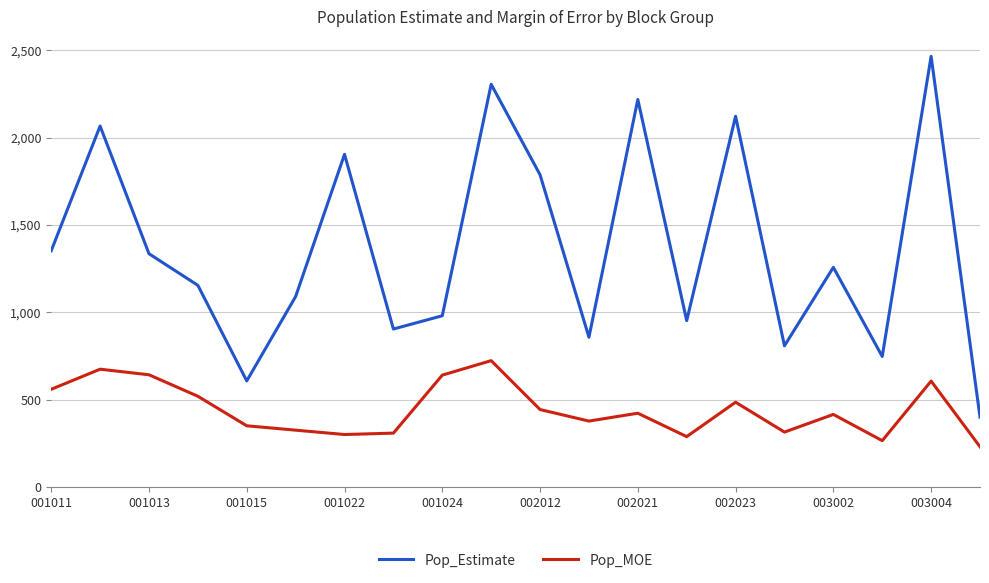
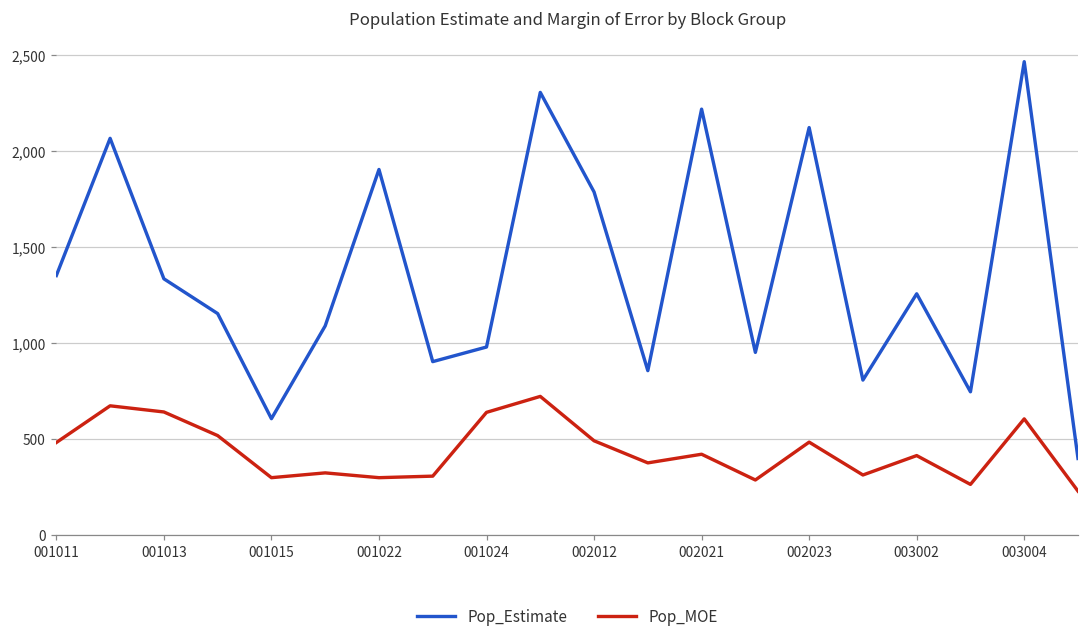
Pop_MOE, 001011: 560 -> 480
Pop_MOE, 001015: 350 -> 300
Pop_MOE, 002012: 440 -> 490
